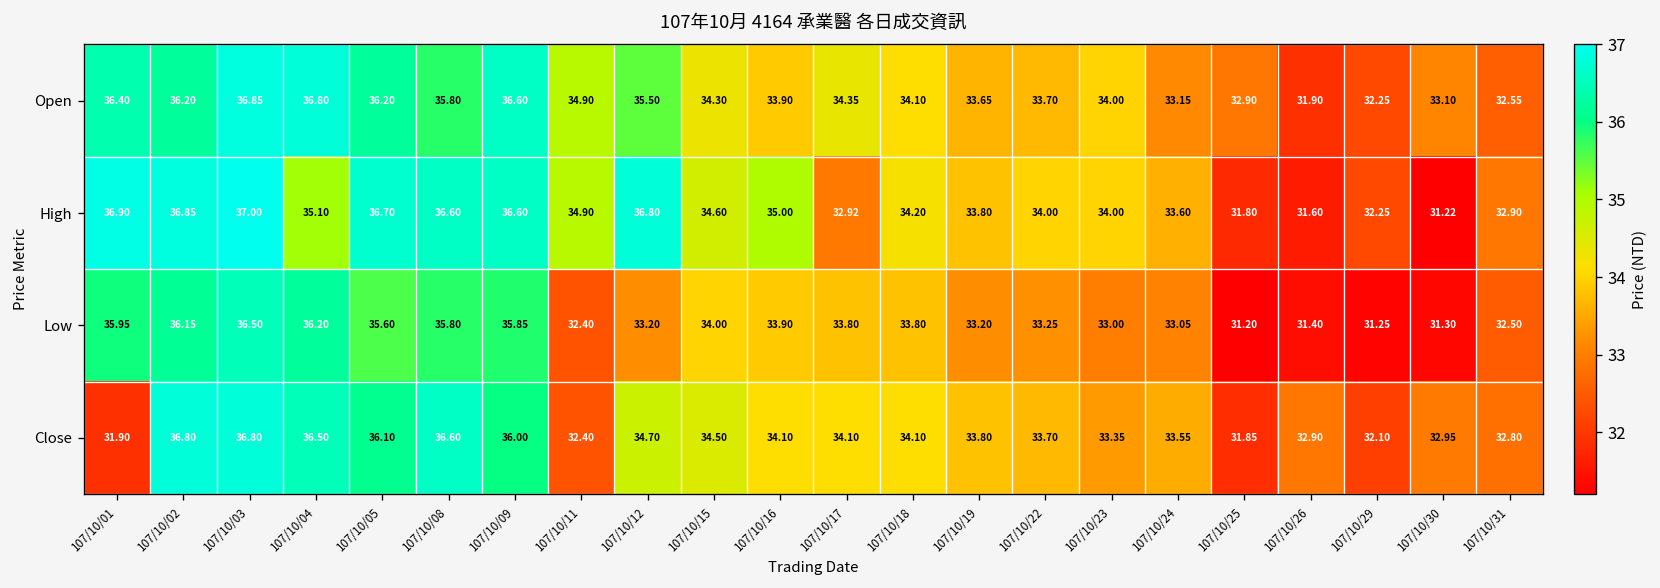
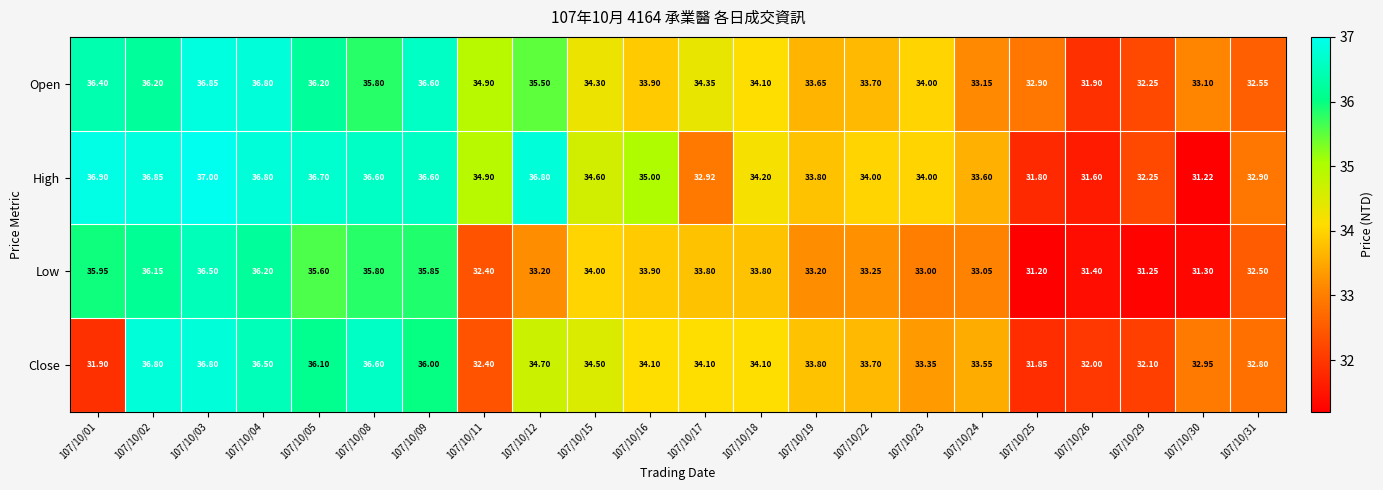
High, 107/10/04: 35.10 -> 36.80
Close, 107/10/26: 32.90 -> 32.00
